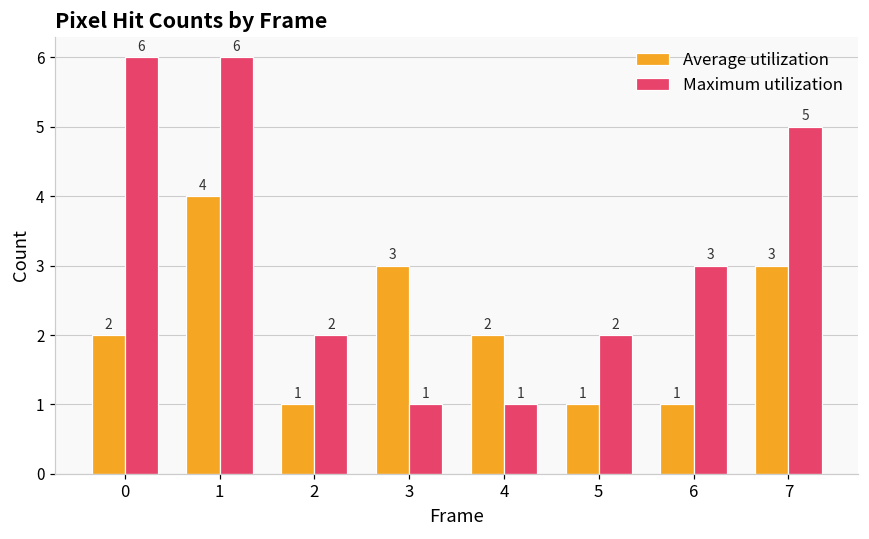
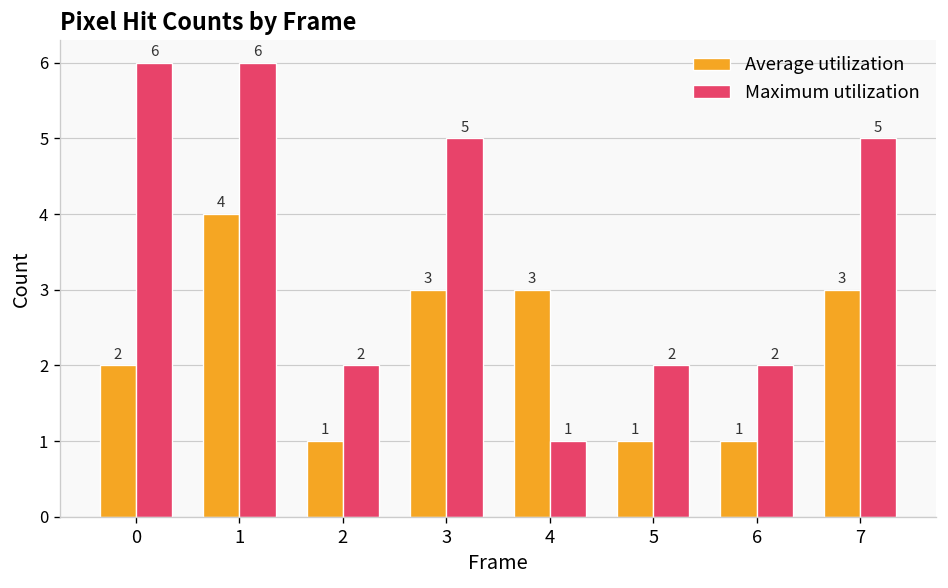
Maximum utilization, 3: 1 -> 5
Average utilization, 4: 2 -> 3
Maximum utilization, 6: 3 -> 2
